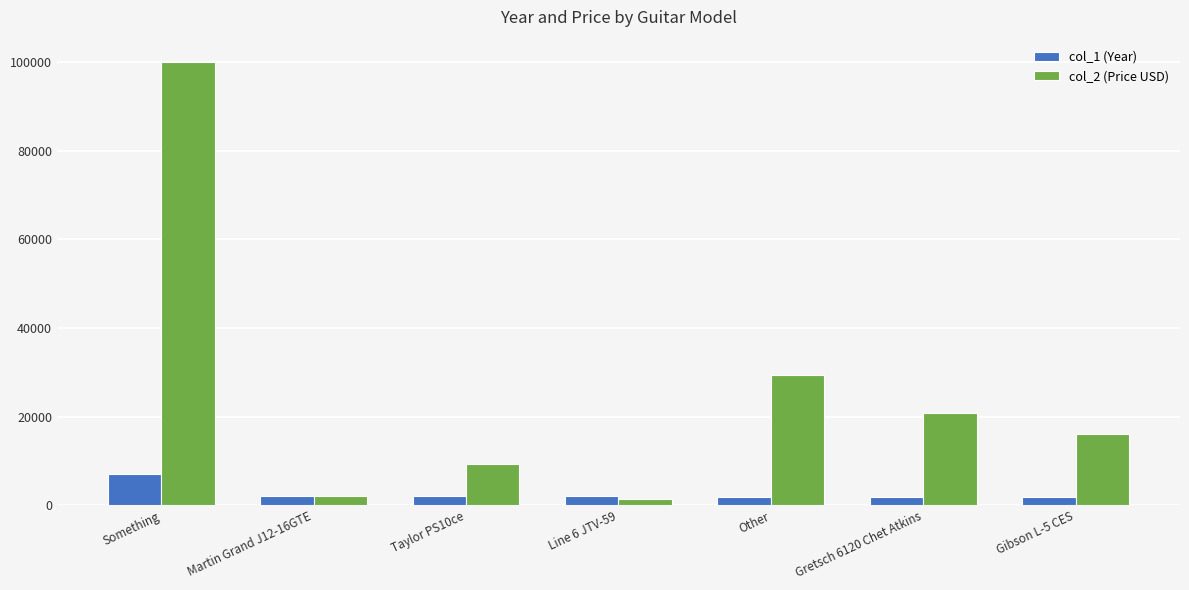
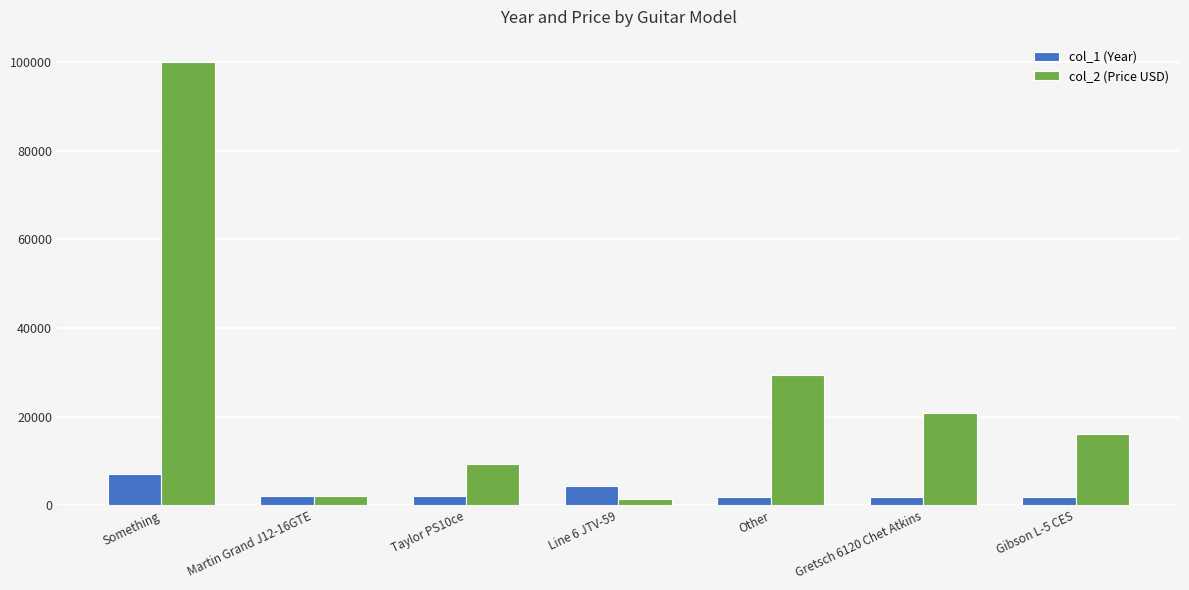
col_1 (Year), Line 6 JTV-59: 2000 -> 4000
